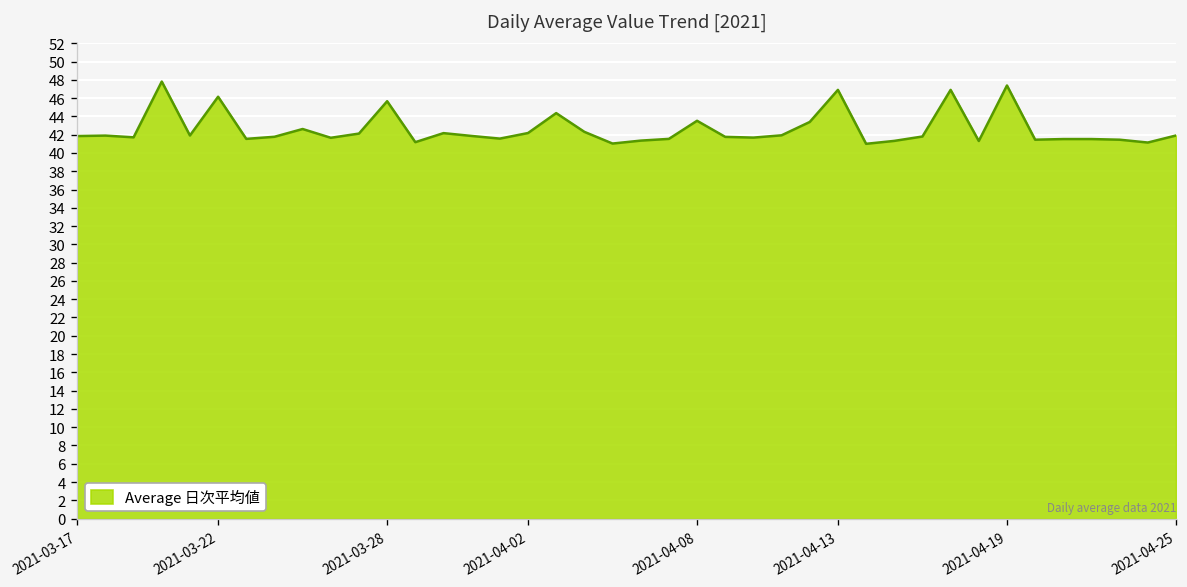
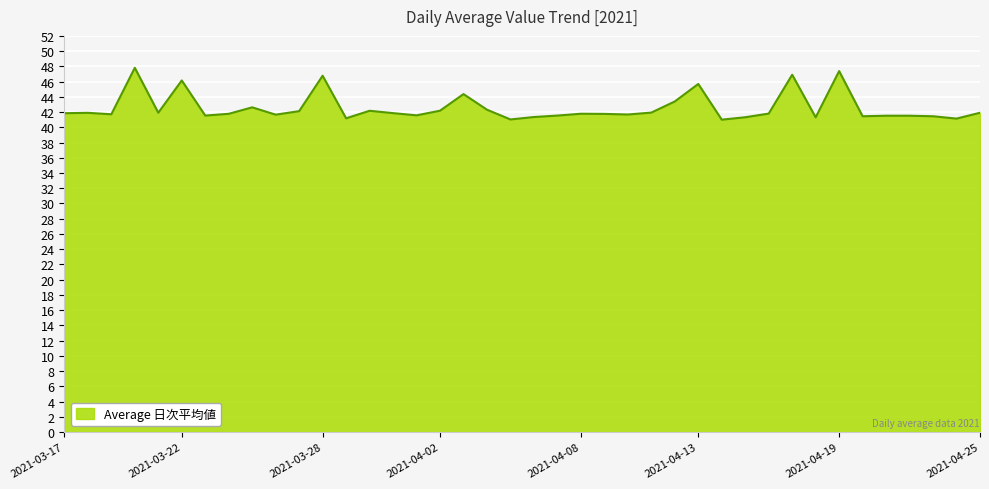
2021-03-28: 46 -> 47
2021-04-08: 44 -> 42
2021-04-13: 47 -> 46
